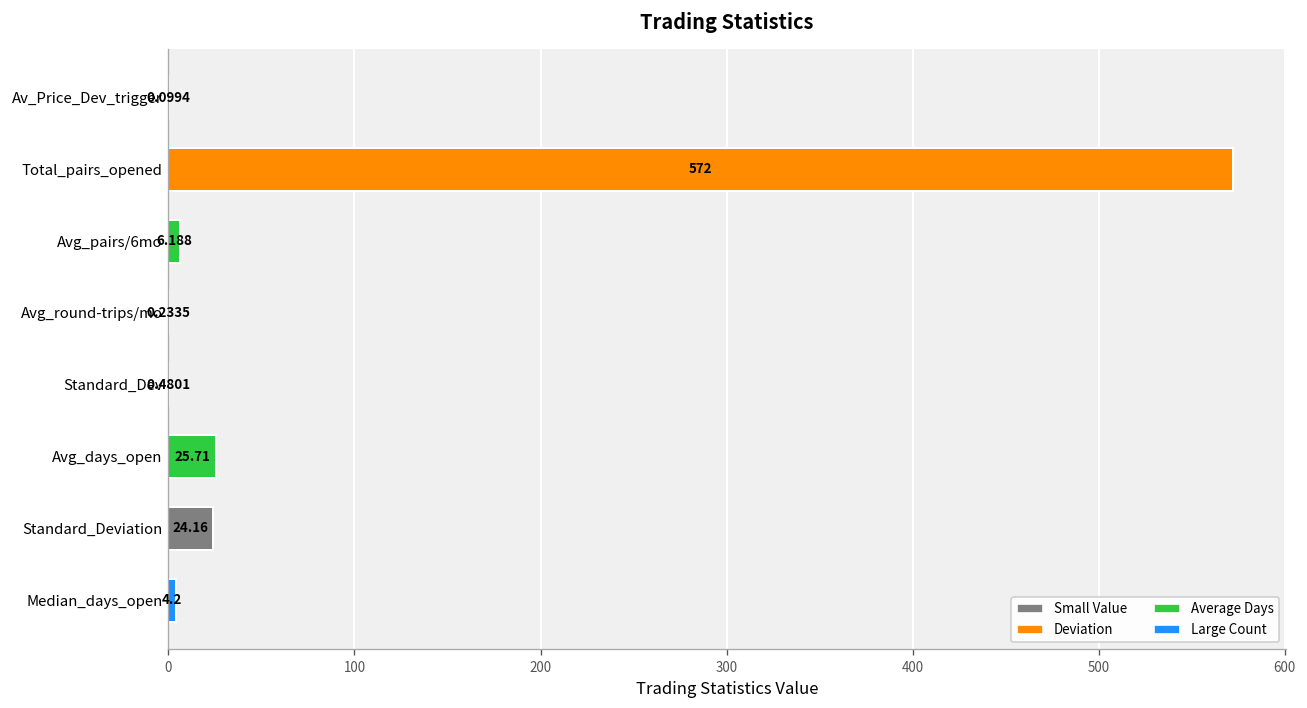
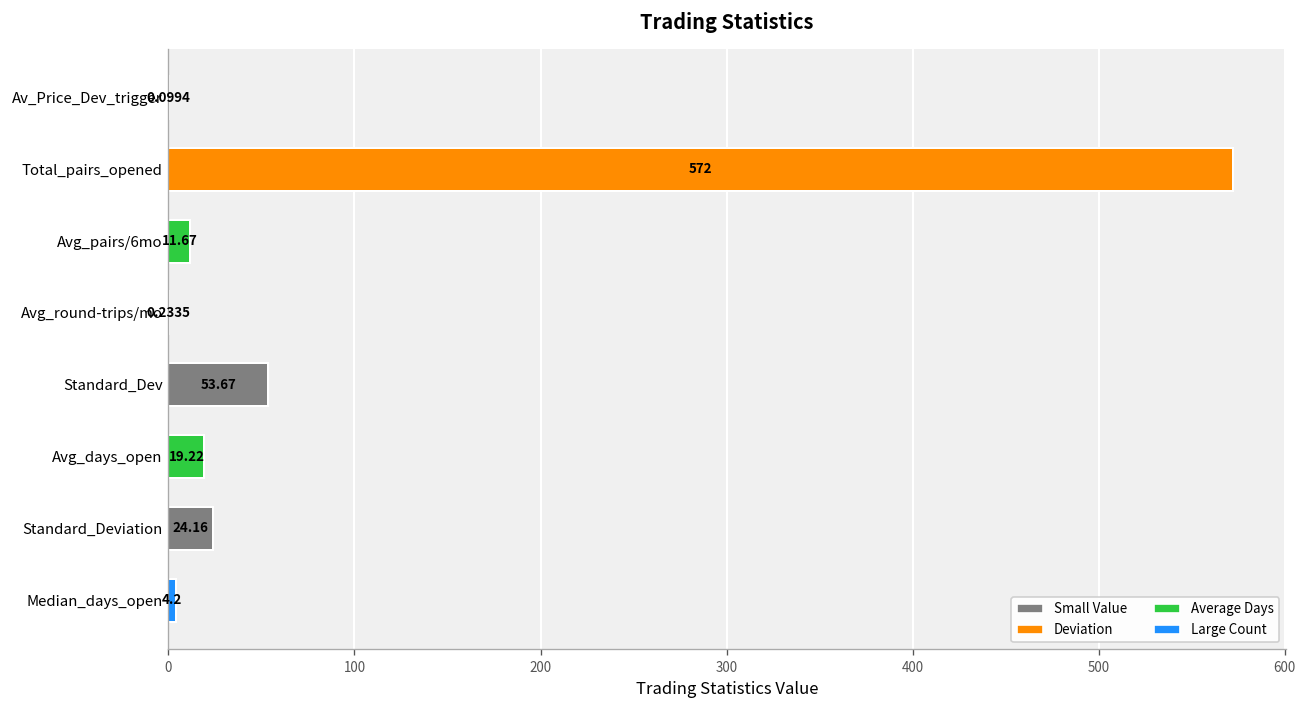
Avg_pairs/6mo: 6.188 -> 11.67
Standard_Dev: 0.4801 -> 53.67
Avg_days_open: 25.71 -> 19.22
